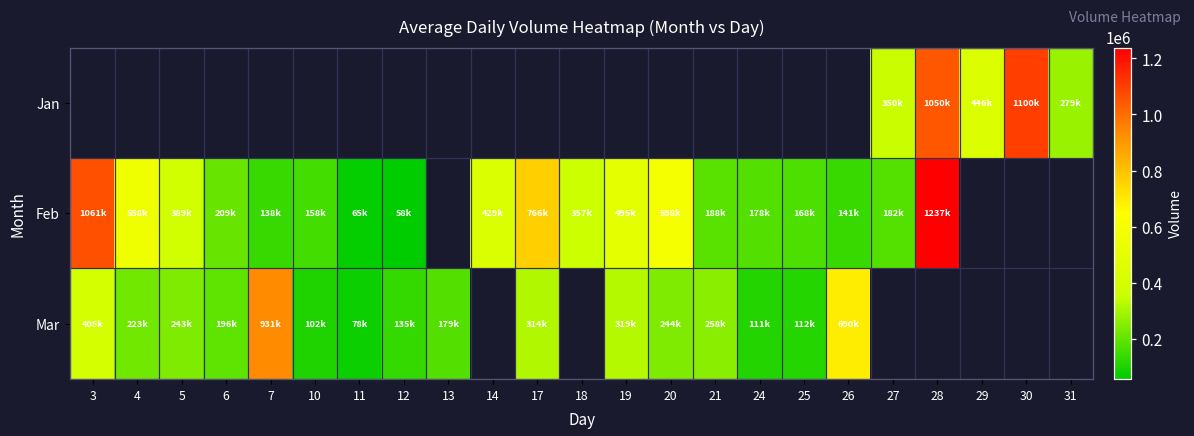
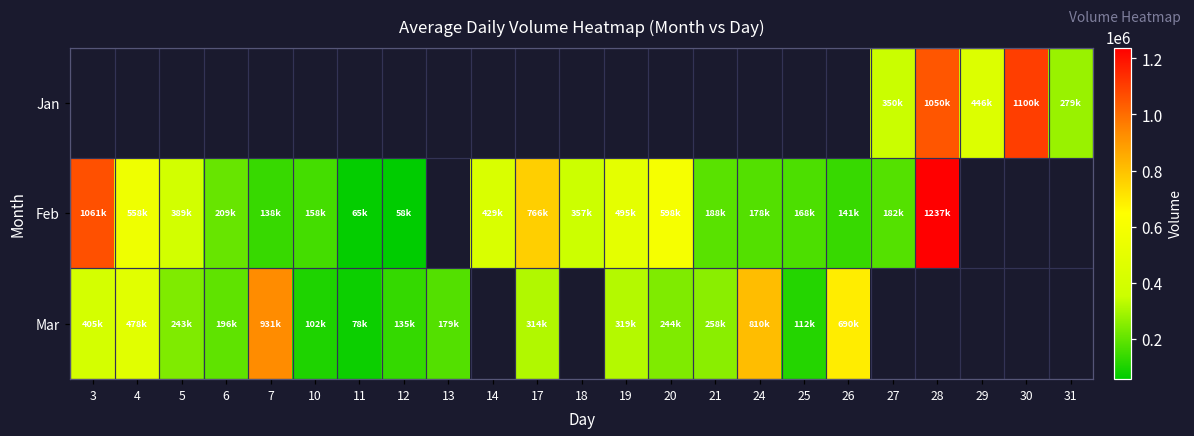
Mar, 4: 223k -> 478k
Mar, 24: 111k -> 810k
